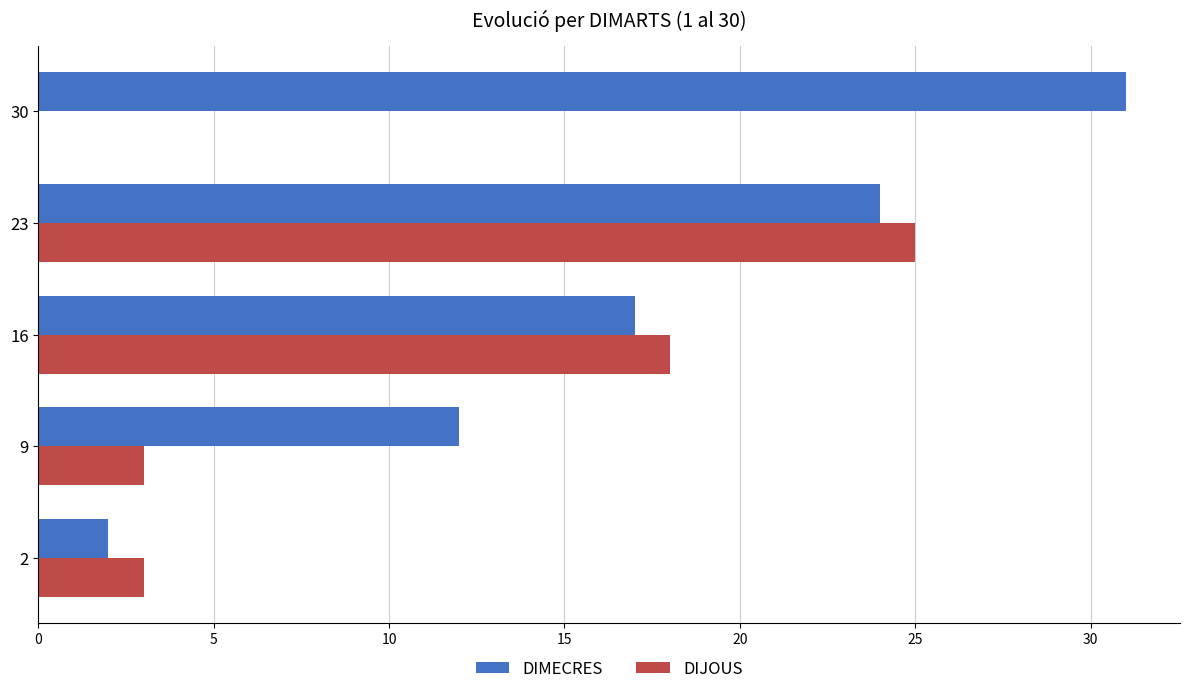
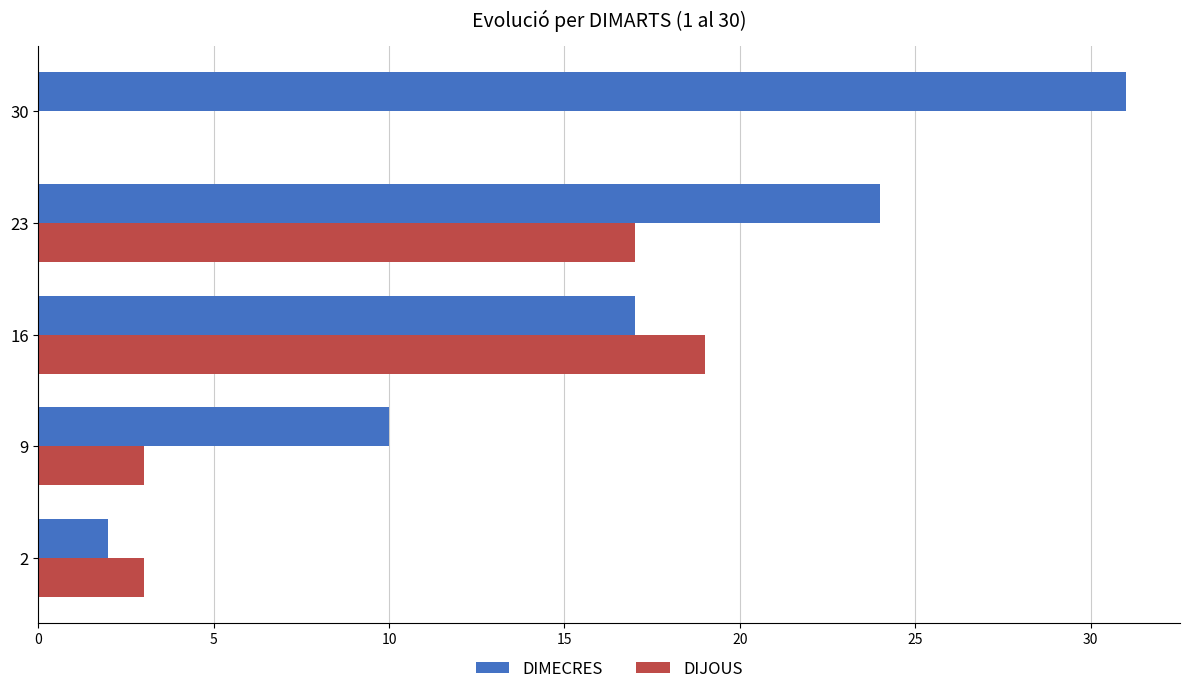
DIJOUS, 23: 25 -> 17
DIJOUS, 16: 18 -> 19
DIMECRES, 9: 12 -> 10
